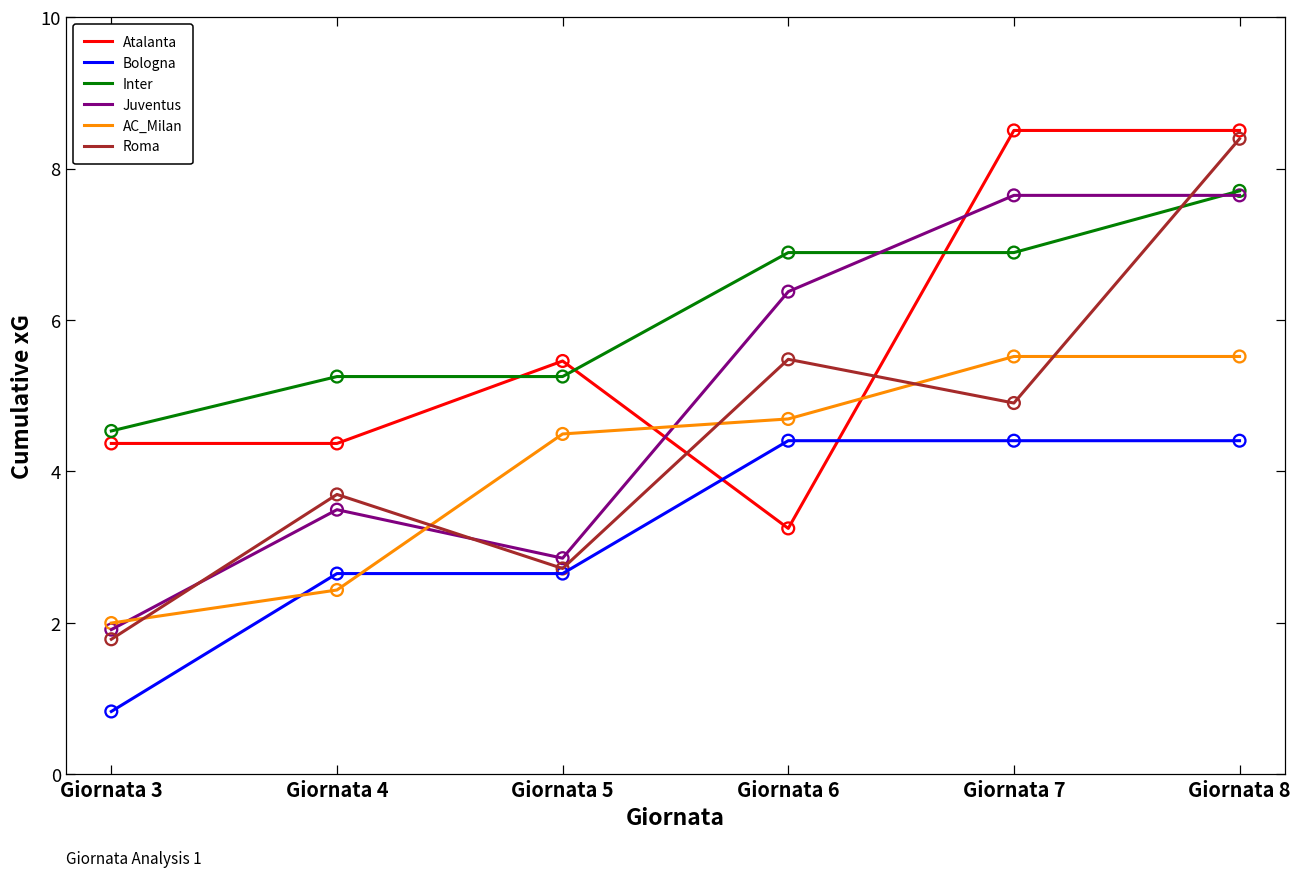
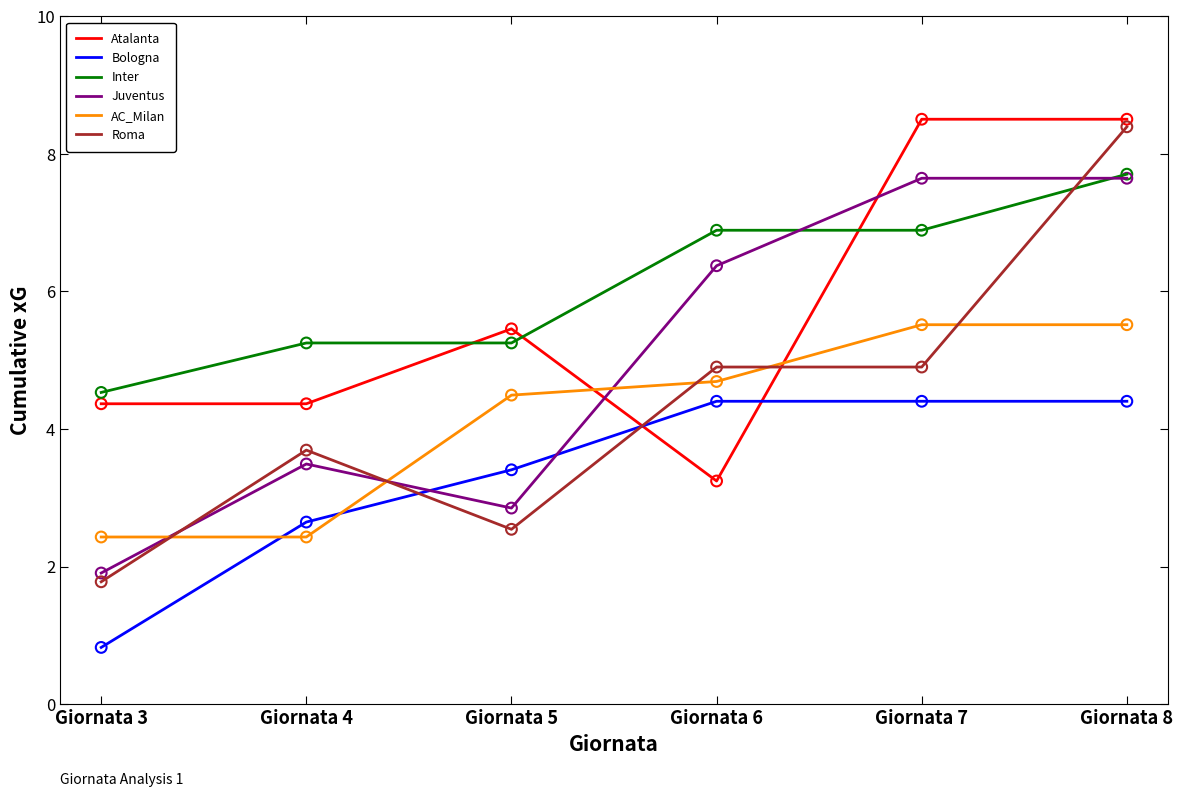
AC_Milan, Giornata 3: 2.0 -> 2.4
Bologna, Giornata 5: 2.6 -> 3.4
Roma, Giornata 5: 2.7 -> 2.5
Roma, Giornata 6: 5.5 -> 4.9
